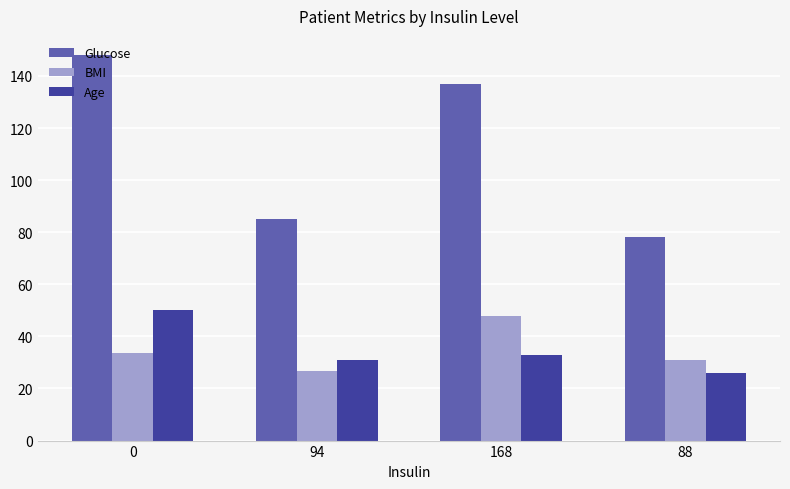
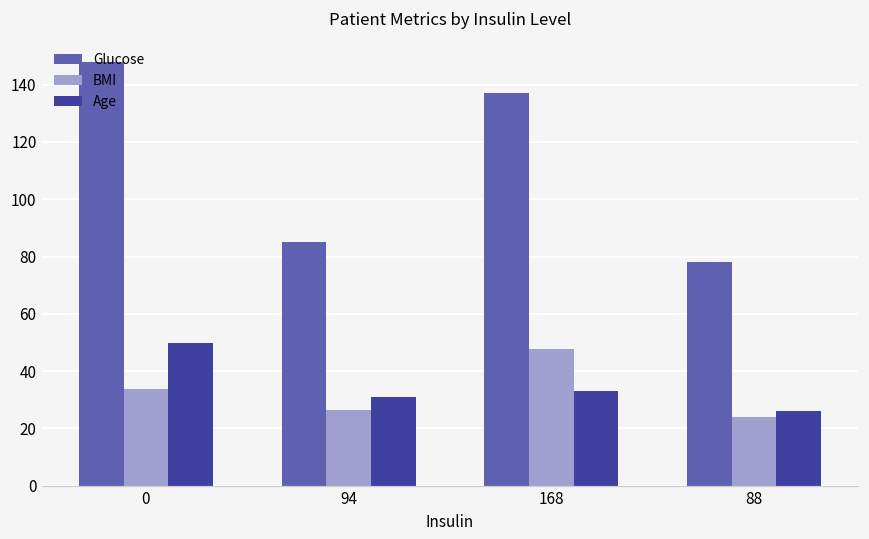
BMI, 88: 31 -> 24
